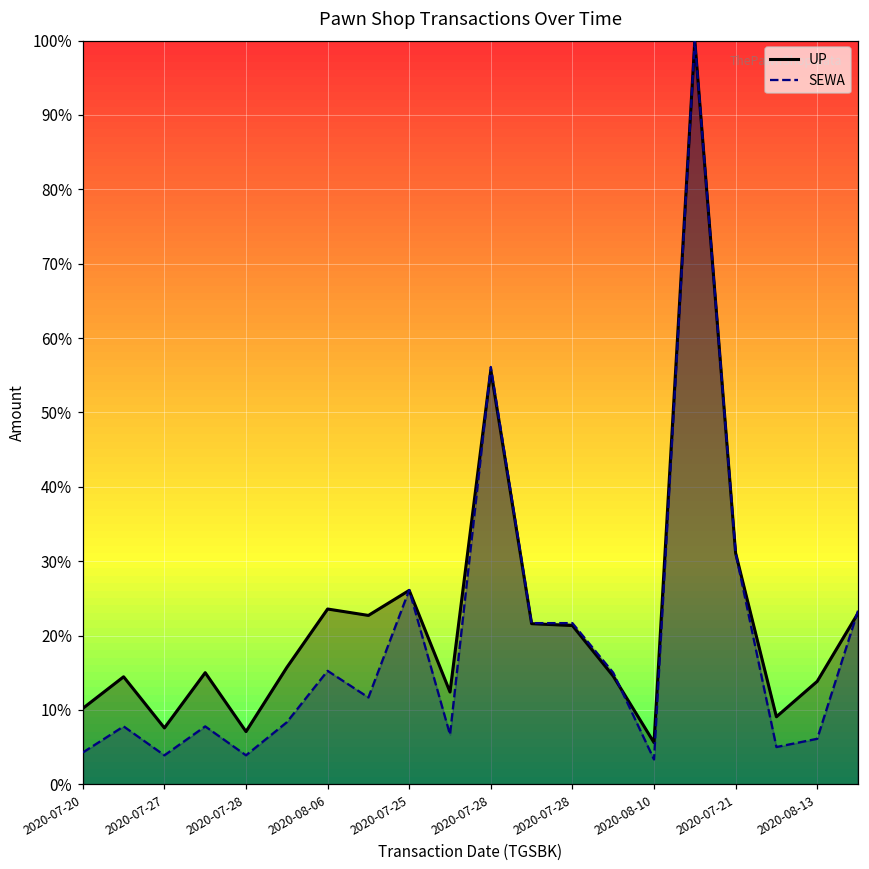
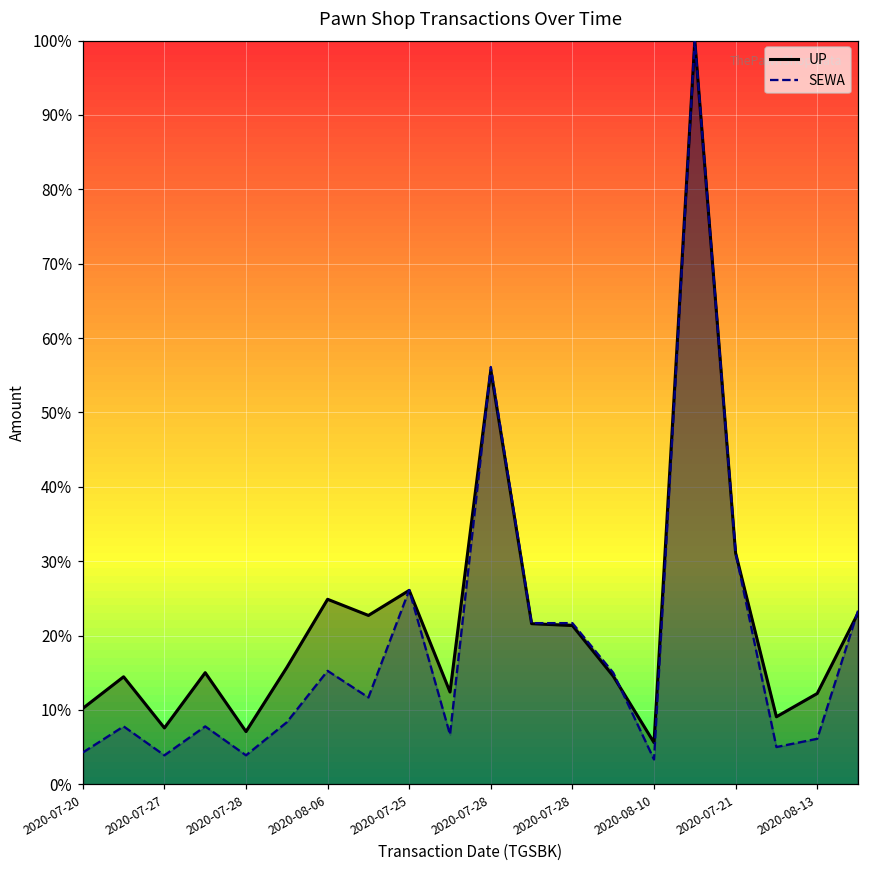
UP, 2020-08-06: 24% -> 25%
UP, 2020-08-13: 14% -> 12%
